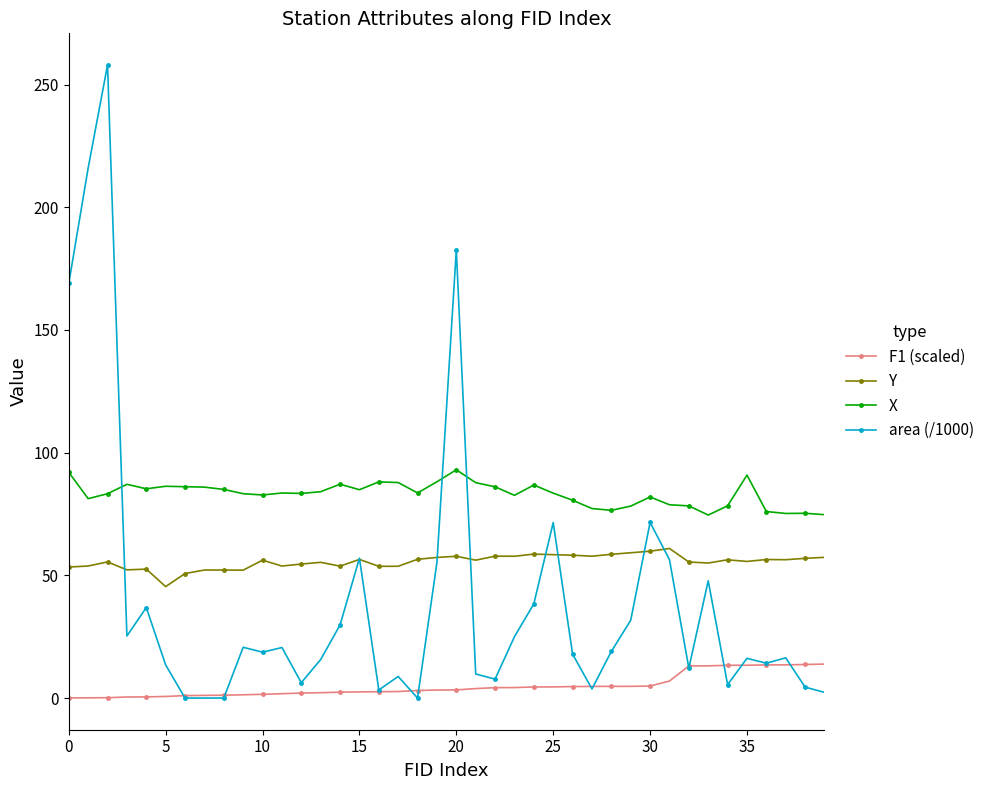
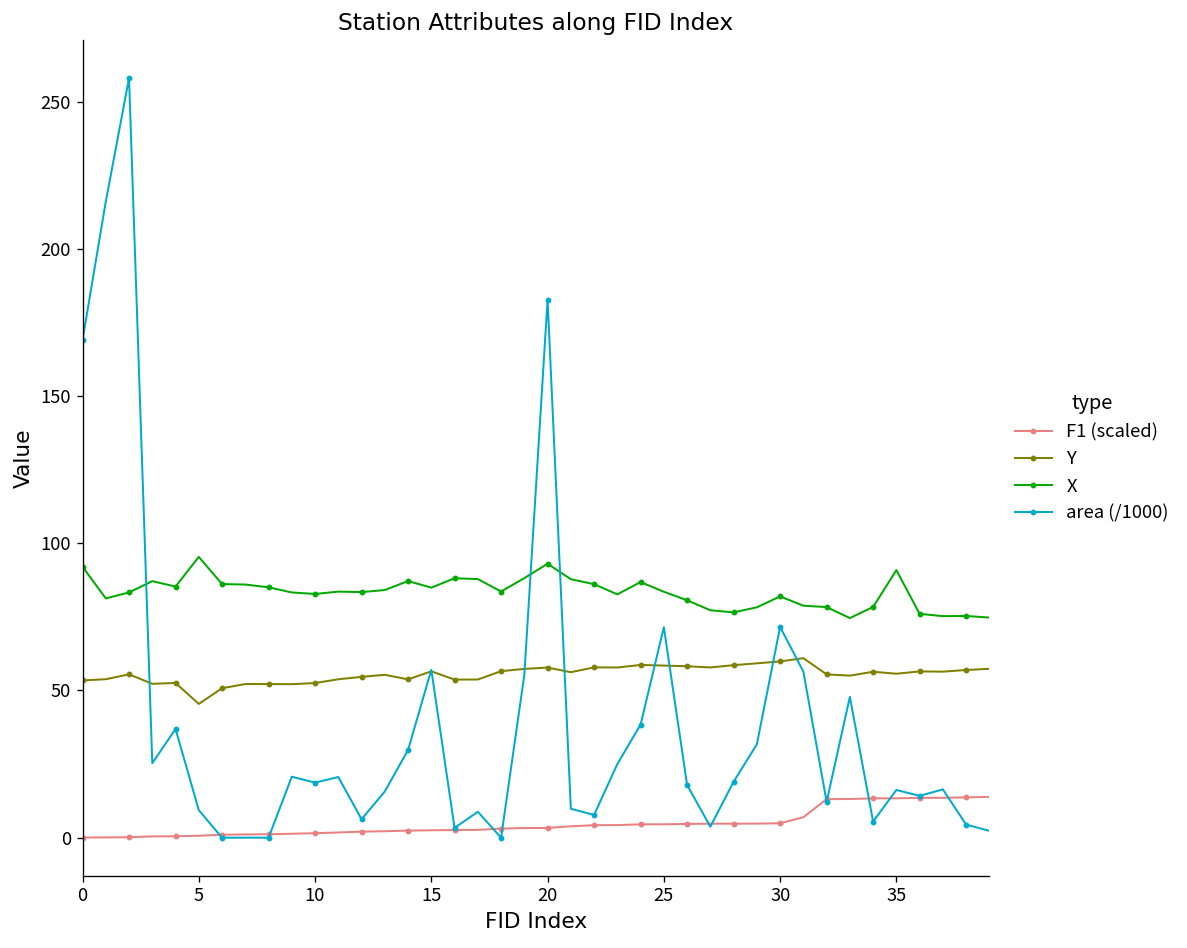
X, 5: 86 -> 95
area (/1000), 5: 14 -> 9
Y, 10: 56 -> 53
